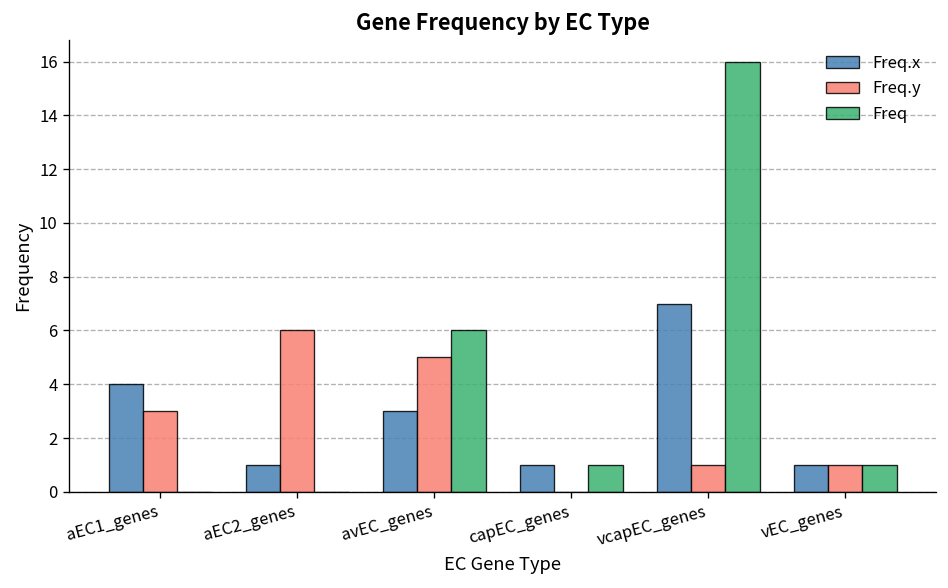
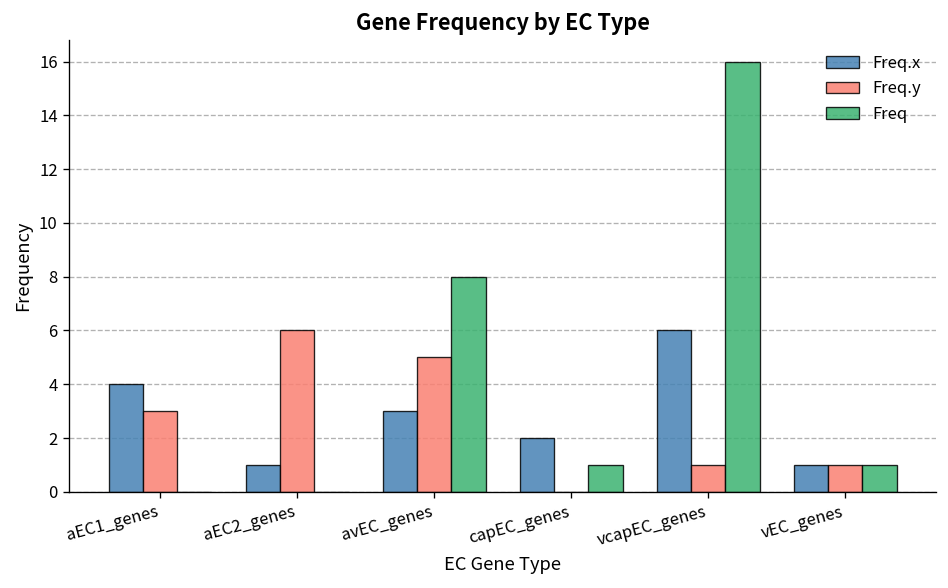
Freq, avEC_genes: 6 -> 8
Freq.x, capEC_genes: 1 -> 2
Freq.x, vcapEC_genes: 7 -> 6
